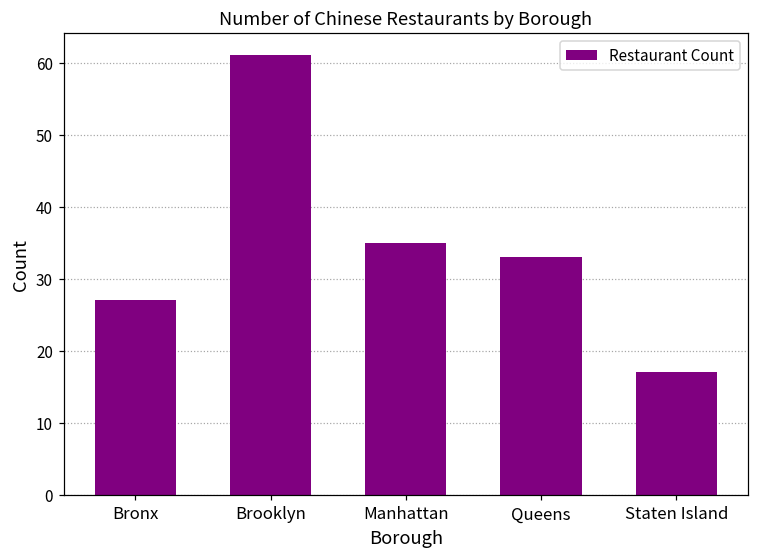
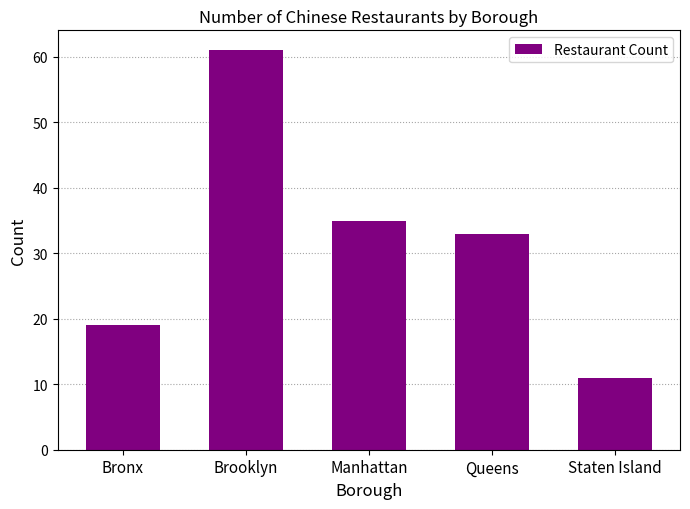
Bronx: 27 -> 19
Staten Island: 17 -> 11
